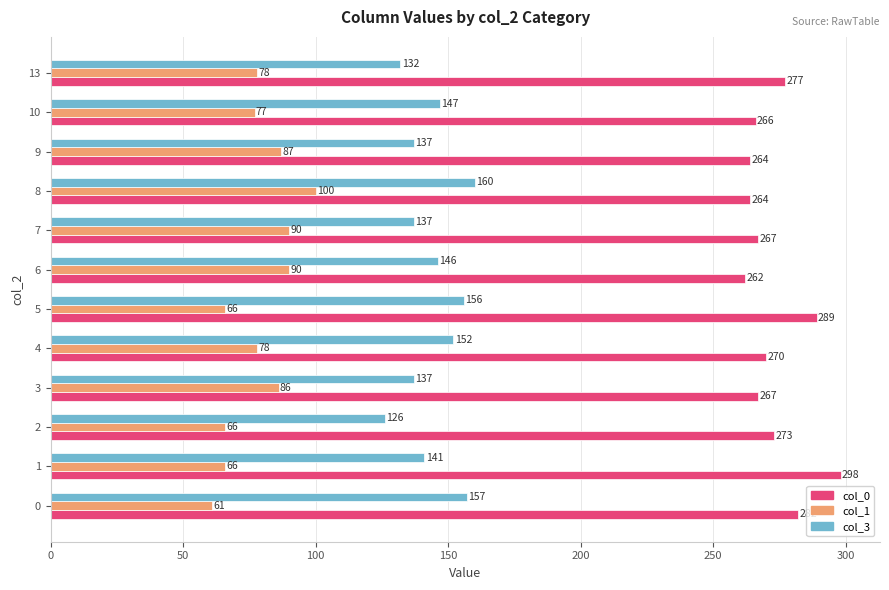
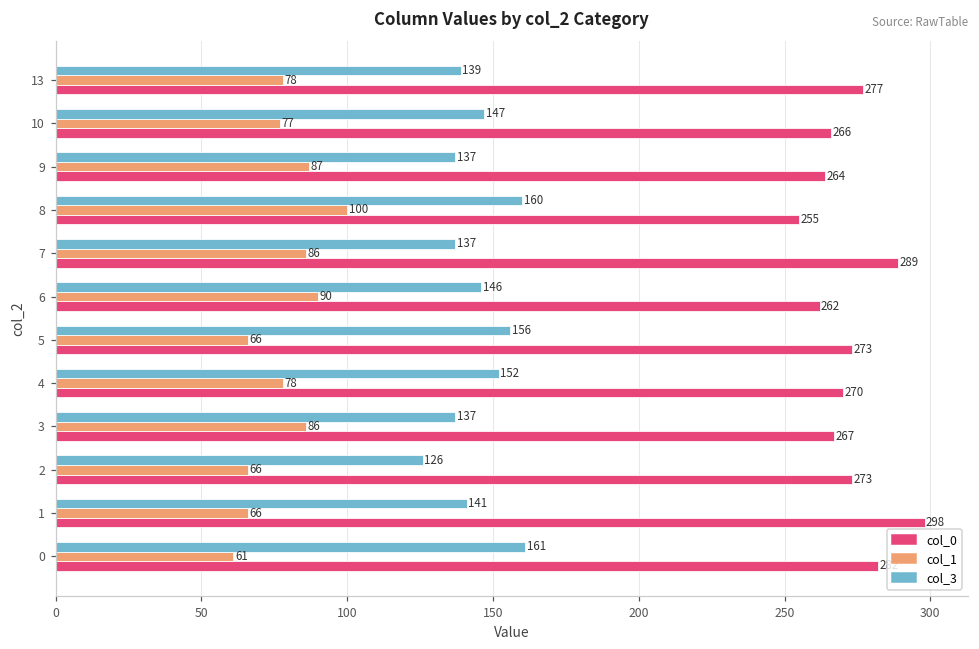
col_3, 13: 132 -> 139
col_0, 8: 264 -> 255
col_1, 7: 90 -> 86
col_0, 7: 267 -> 289
col_0, 5: 289 -> 273
col_3, 0: 157 -> 161
